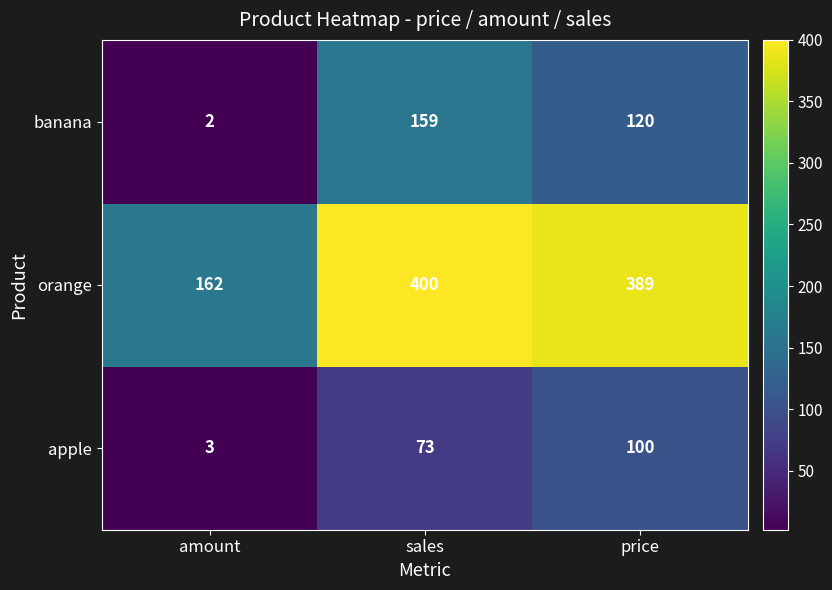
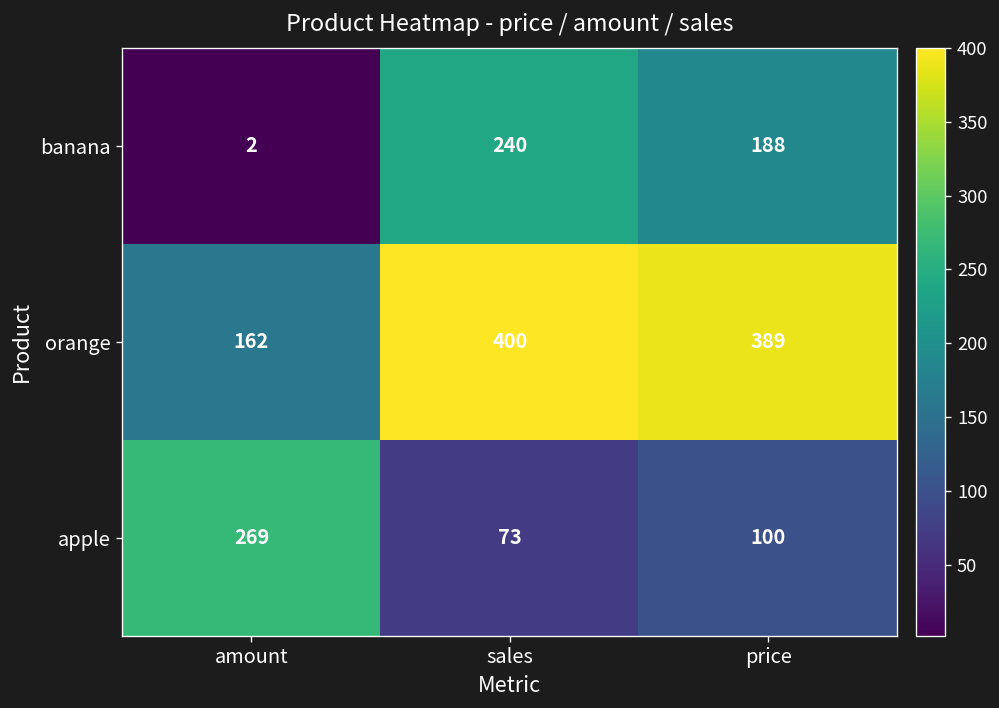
banana, sales: 159 -> 240
banana, price: 120 -> 188
apple, amount: 3 -> 269
